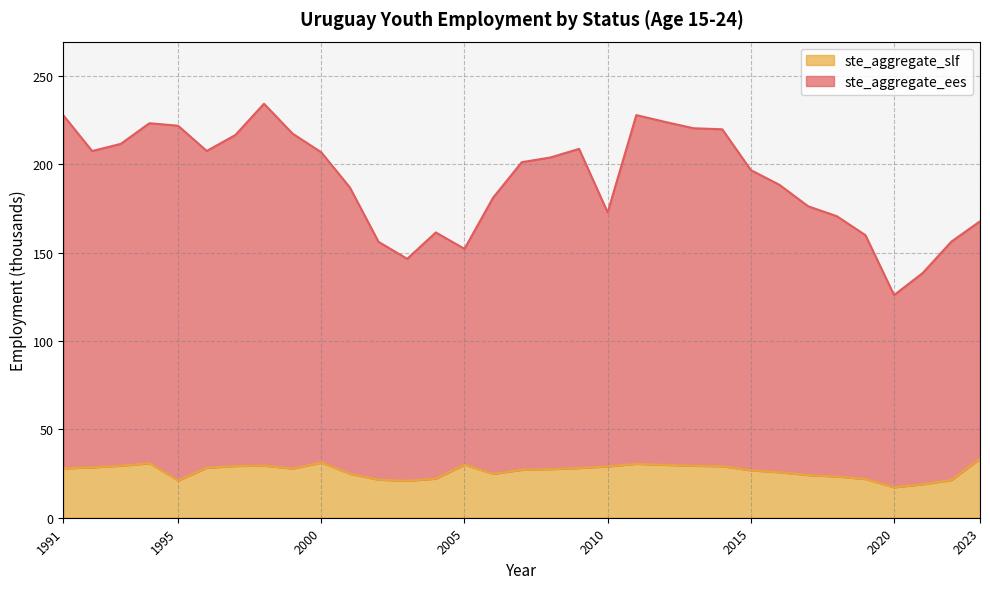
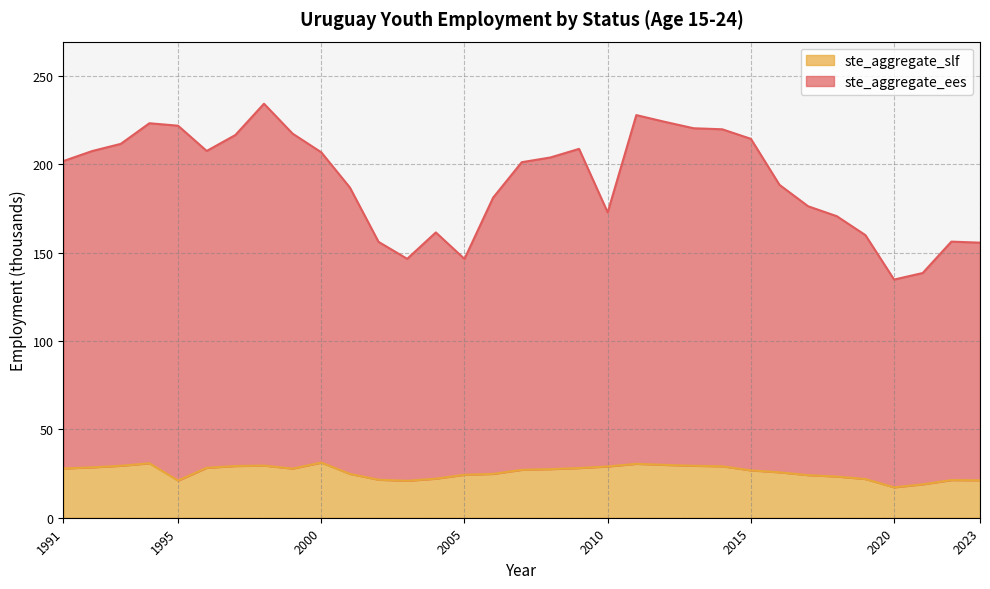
ste_aggregate_ees, 1991: 200 -> 174
ste_aggregate_slf, 2005: 30 -> 24
ste_aggregate_ees, 2015: 170 -> 188
ste_aggregate_ees, 2020: 109 -> 118
ste_aggregate_slf, 2023: 33 -> 21
